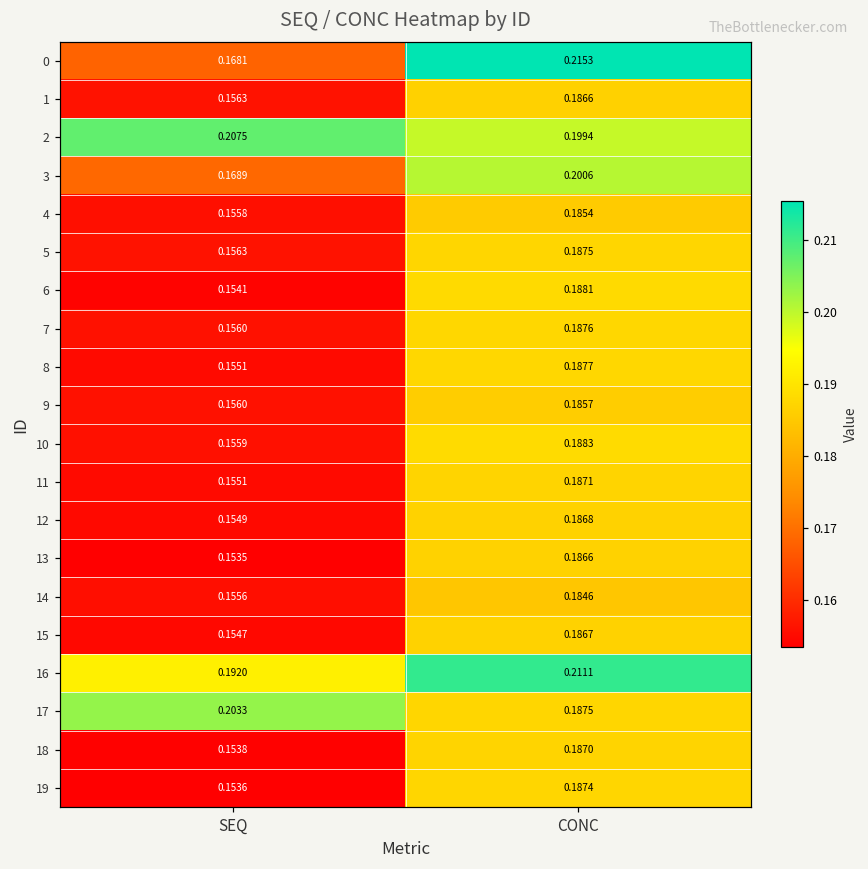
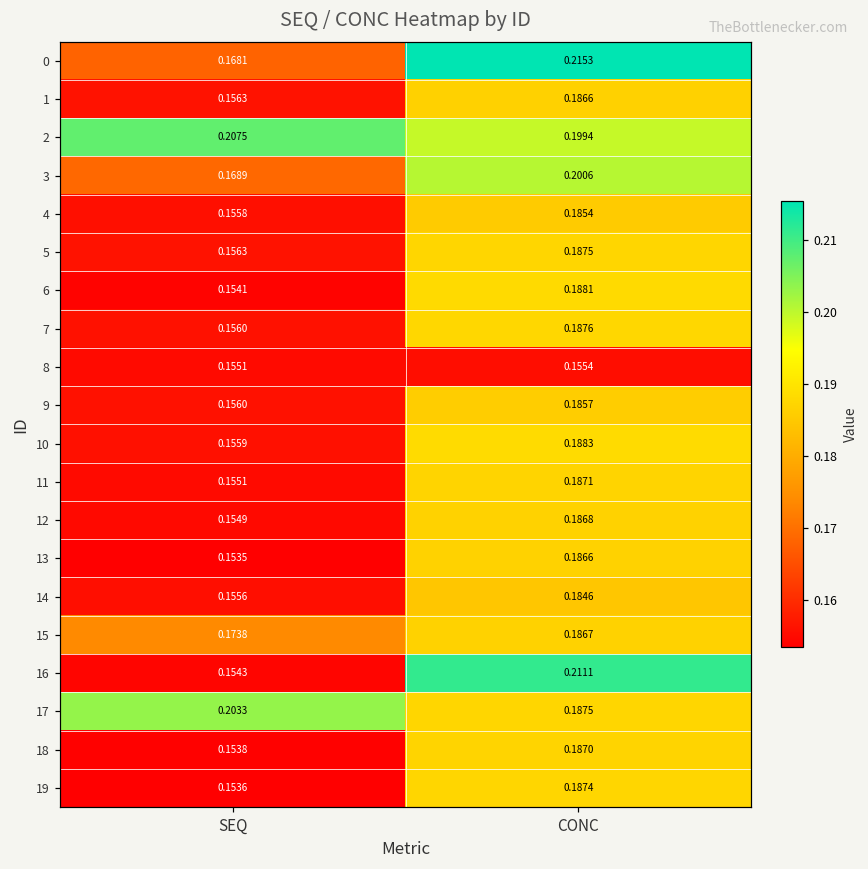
8, CONC: 0.1877 -> 0.1554
15, SEQ: 0.1547 -> 0.1738
16, SEQ: 0.1920 -> 0.1543
